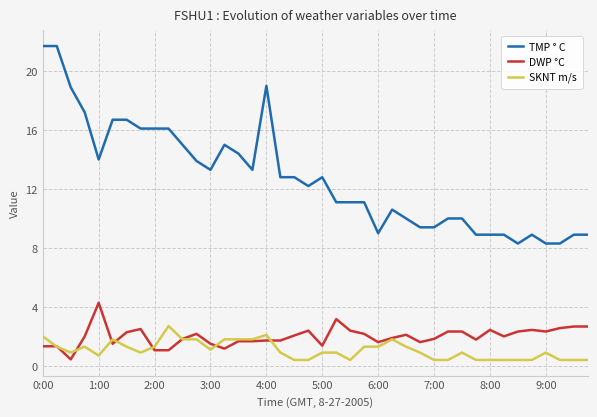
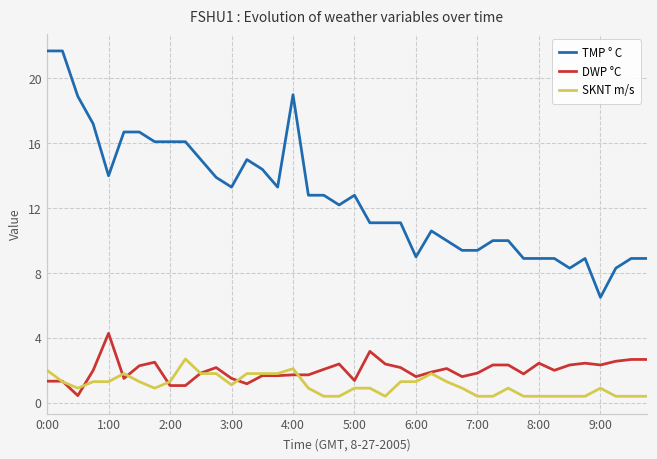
SKNT m/s, 1:00: 0.7 -> 1.3
TMP ° C, 9:00: 8.3 -> 6.5
